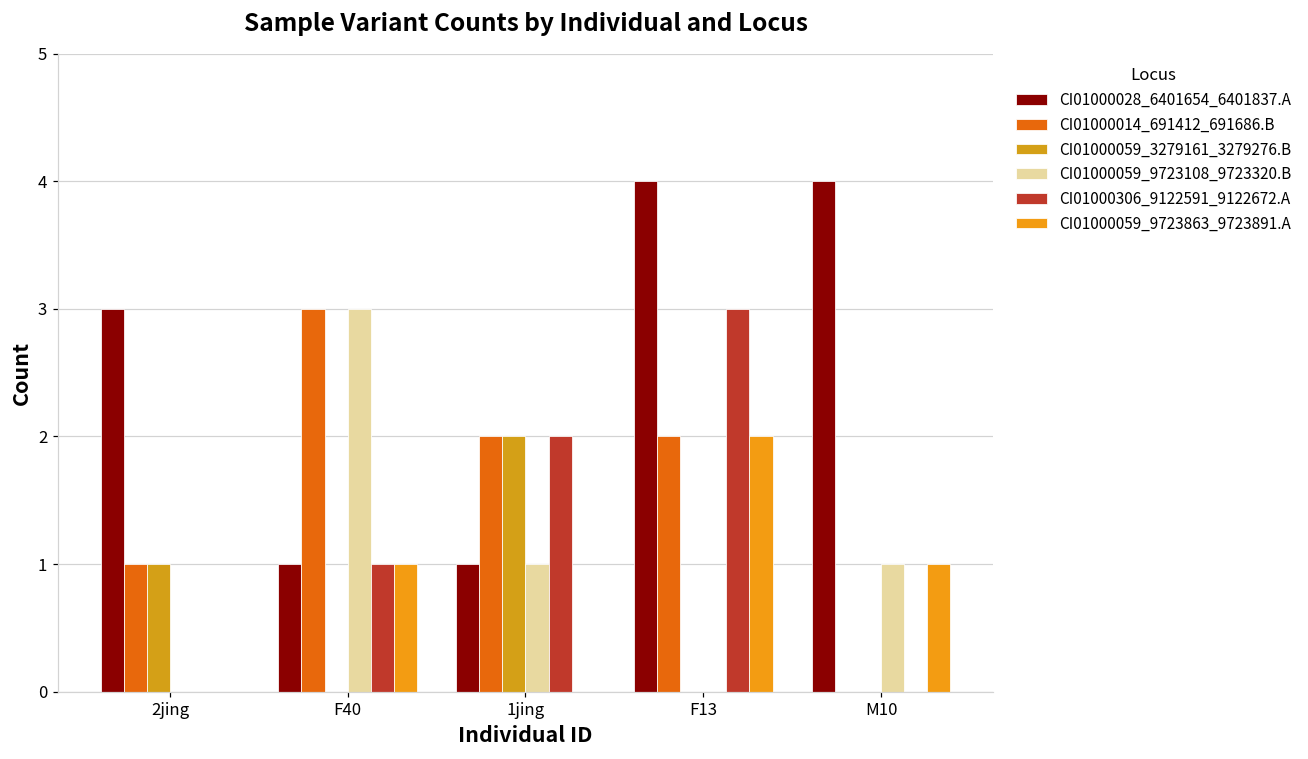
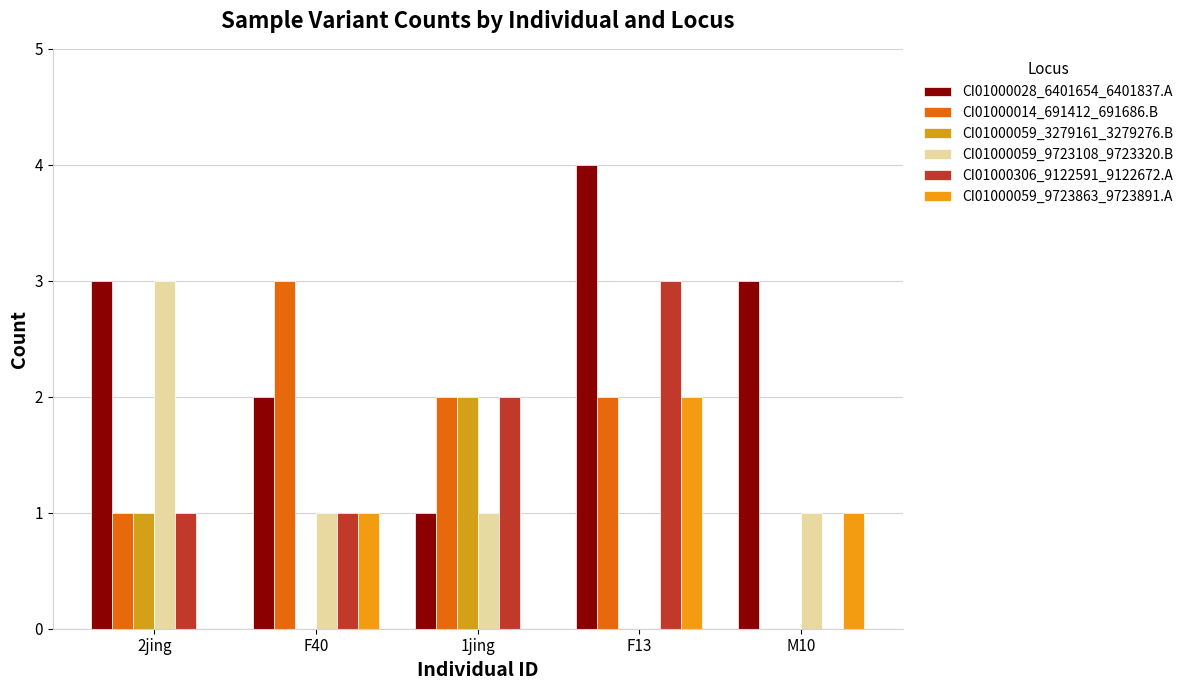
CI01000059_9723108_9723320.B, 2jing: 0 -> 3
CI01000306_9122591_9122672.A, 2jing: 0 -> 1
CI01000028_6401654_6401837.A, F40: 1 -> 2
CI01000059_9723108_9723320.B, F40: 3 -> 1
CI01000028_6401654_6401837.A, M10: 4 -> 3
